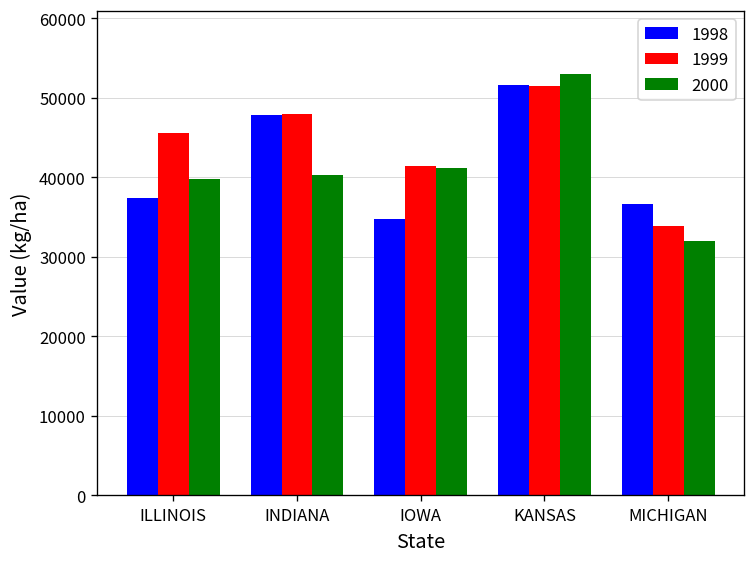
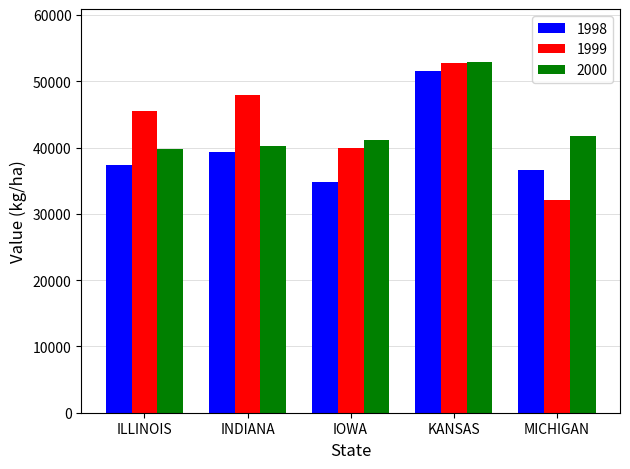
1998, INDIANA: 48000 -> 39000
1999, IOWA: 41000 -> 40000
1999, KANSAS: 52000 -> 53000
1999, MICHIGAN: 34000 -> 32000
2000, MICHIGAN: 32000 -> 42000
